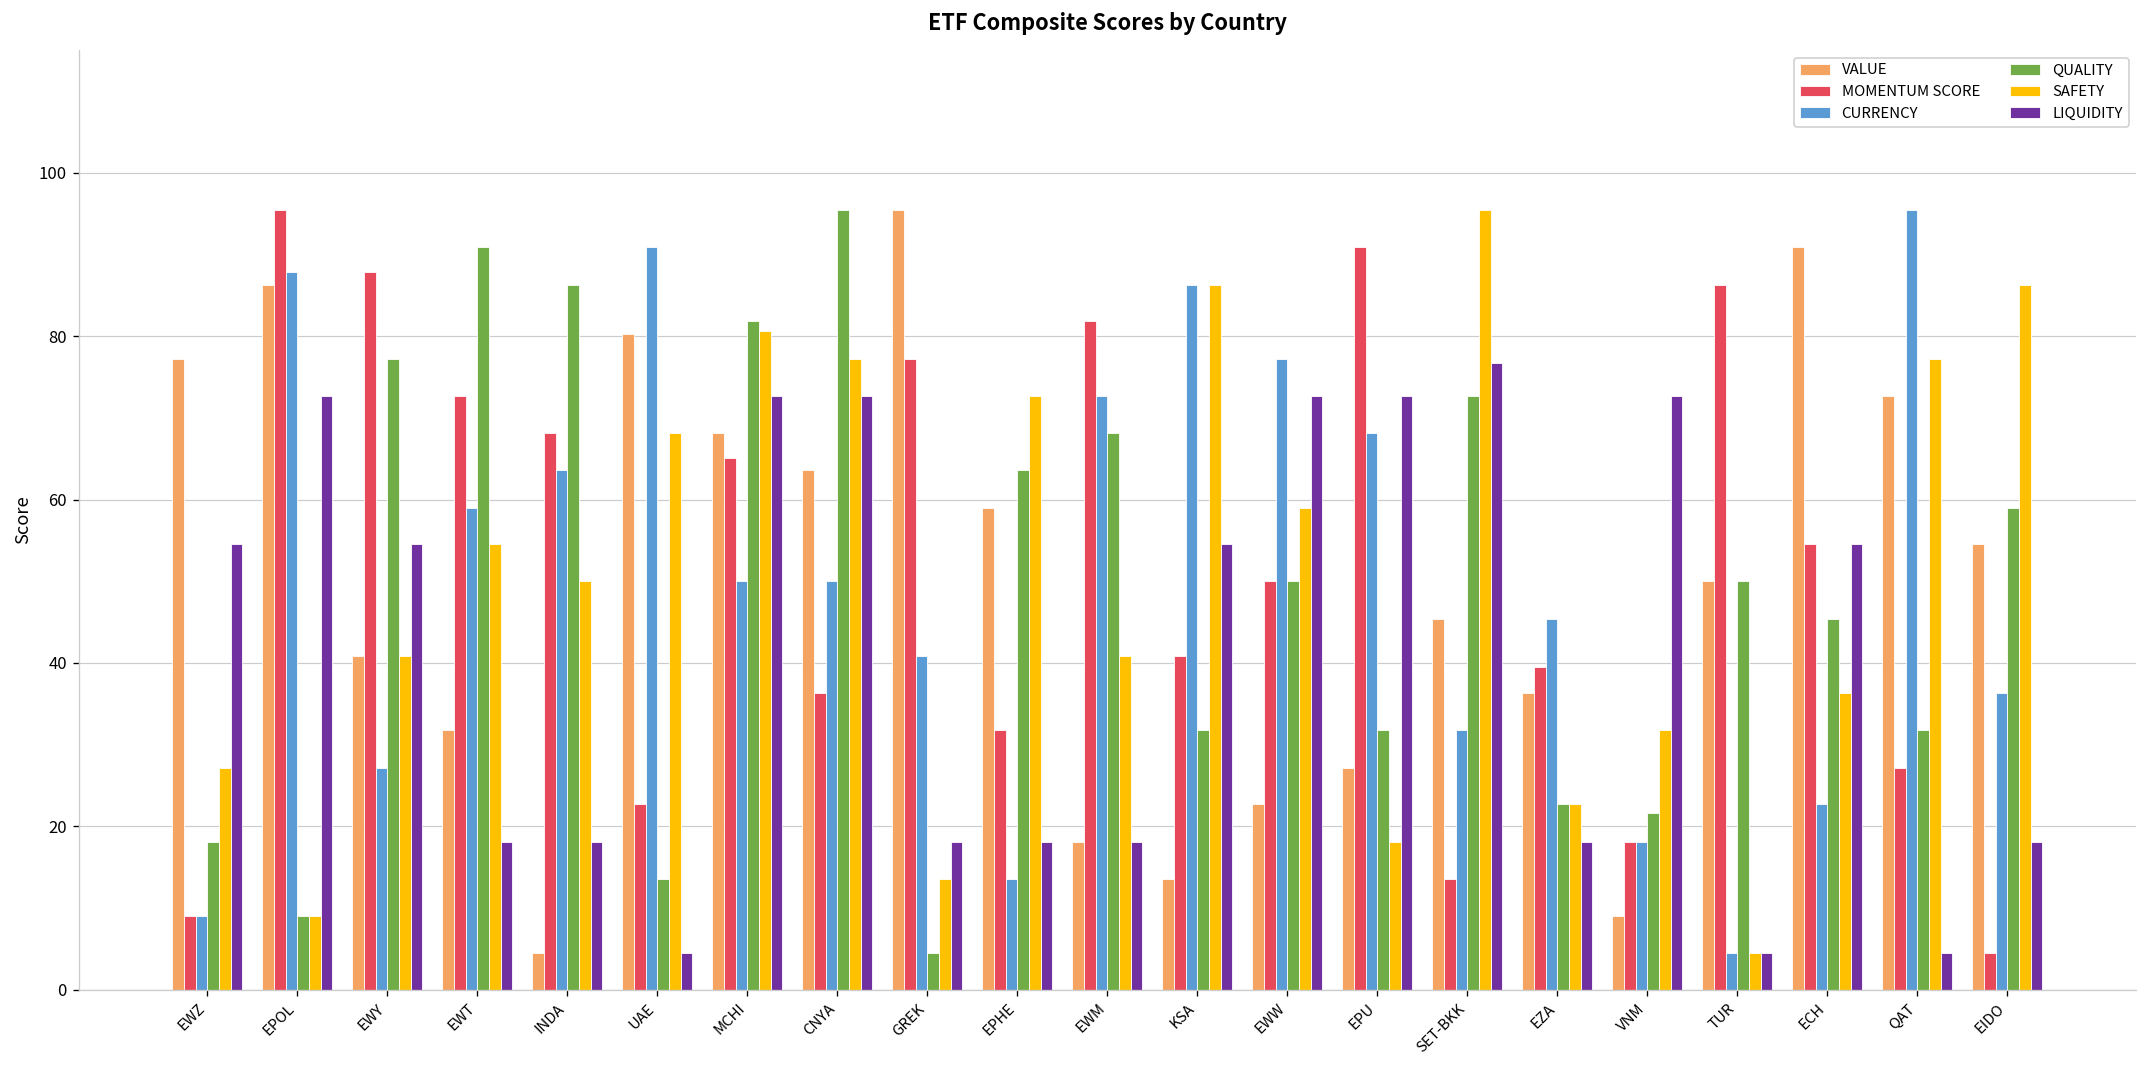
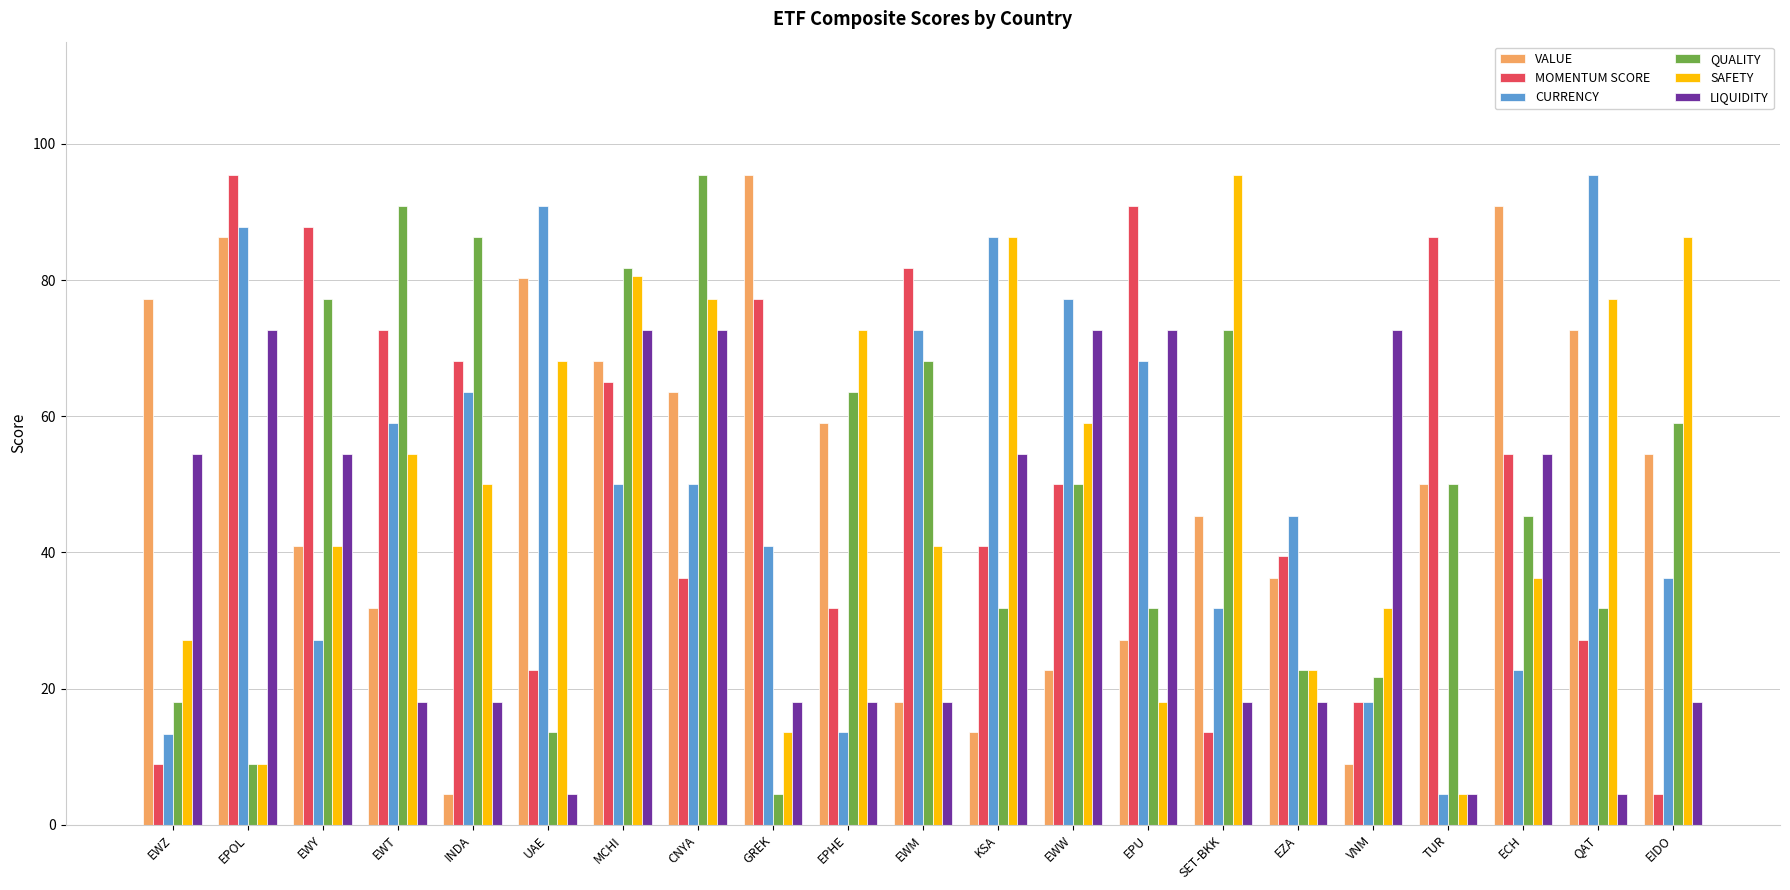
CURRENCY, EWZ: 9 -> 13
LIQUIDITY, SET-BKK: 77 -> 18
